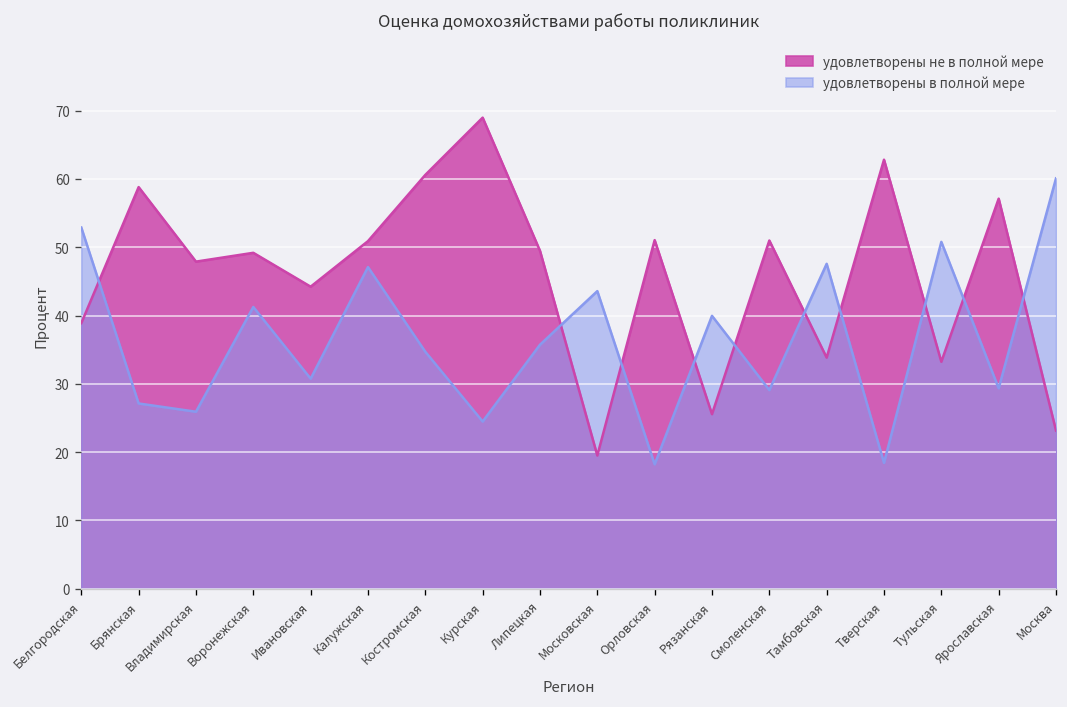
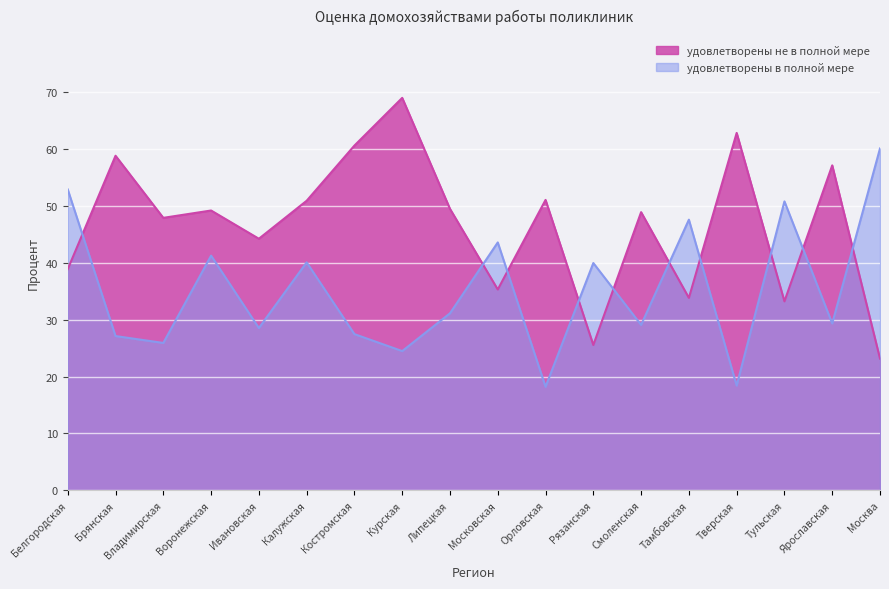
удовлетворены в полной мере, Ивановская: 31 -> 29
удовлетворены в полной мере, Калужская: 47 -> 40
удовлетворены в полной мере, Костромская: 35 -> 27
удовлетворены в полной мере, Липецкая: 36 -> 31
удовлетворены не в полной мере, Московская: 20 -> 35
удовлетворены не в полной мере, Смоленская: 51 -> 49
